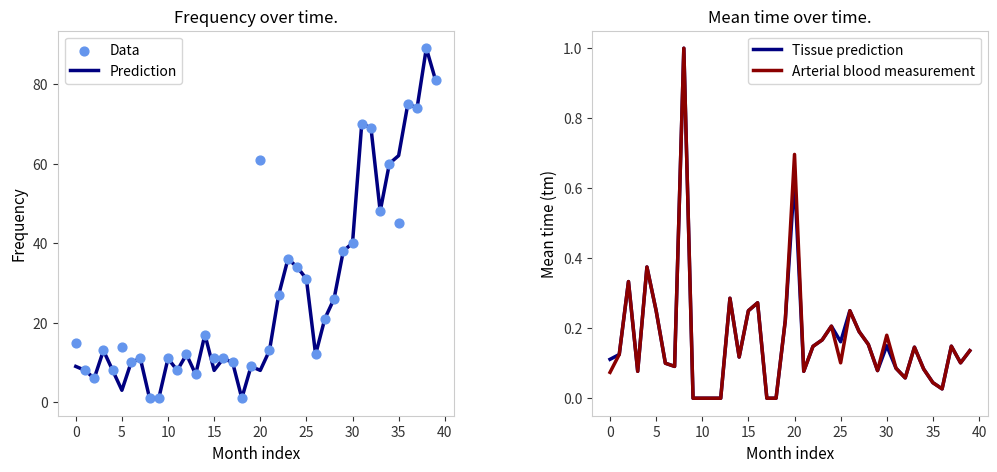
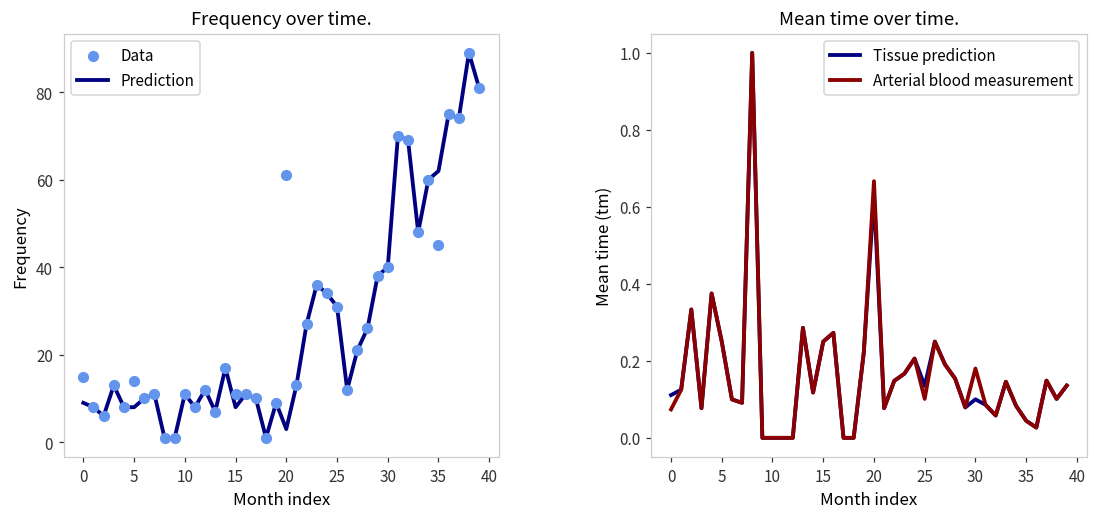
Frequency over time., Prediction, 5: 3 -> 8
Frequency over time., Prediction, 20: 8 -> 3
Mean time over time., Arterial blood measurement, 20: 0.70 -> 0.67
Mean time over time., Tissue prediction, 25: 0.16 -> 0.13
Mean time over time., Tissue prediction, 30: 0.15 -> 0.10
